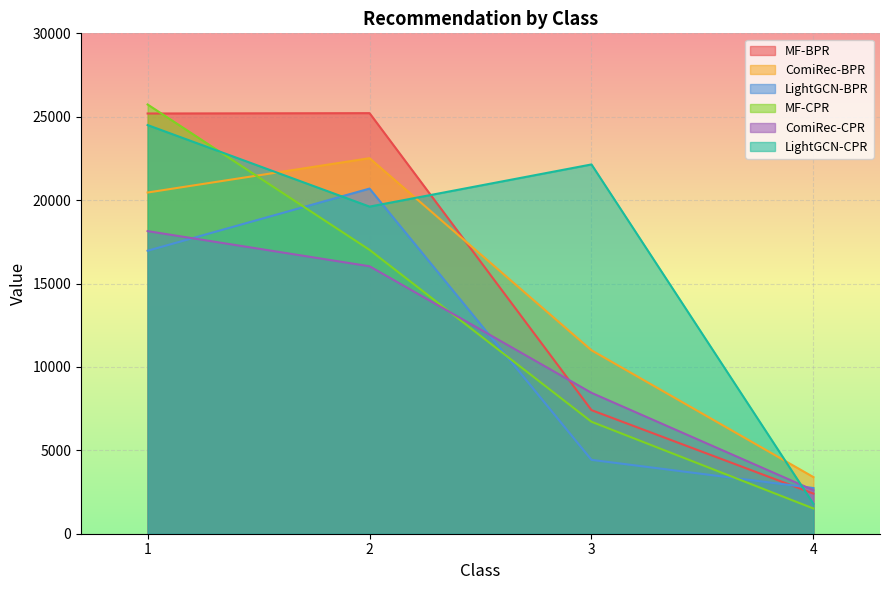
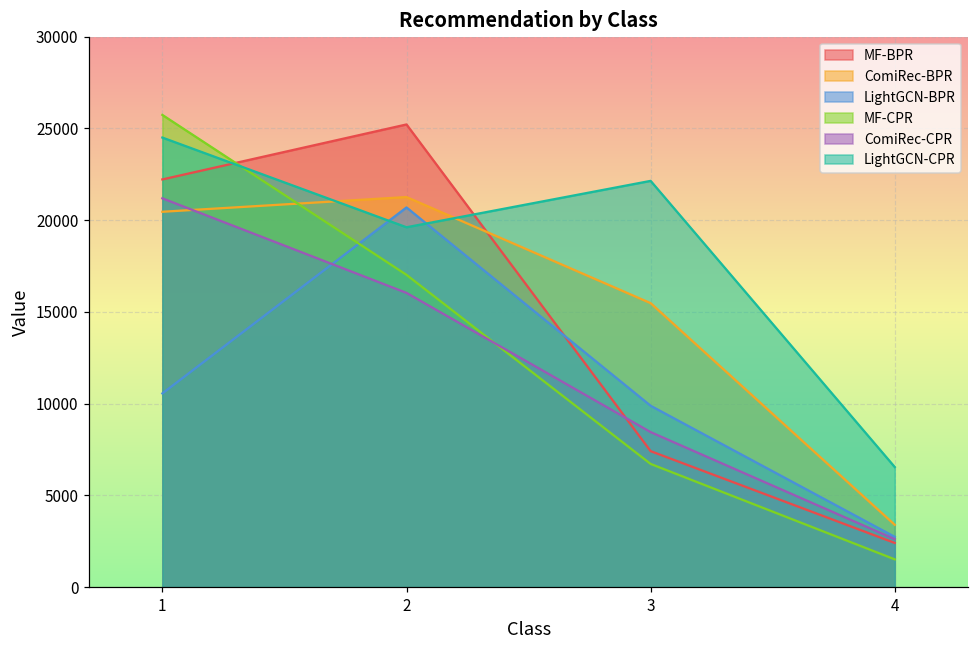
MF-BPR, 1: 25200 -> 22200
LightGCN-BPR, 1: 17000 -> 10600
ComiRec-CPR, 1: 18100 -> 21200
ComiRec-BPR, 2: 22500 -> 21300
ComiRec-BPR, 3: 11000 -> 15500
LightGCN-BPR, 3: 4400 -> 9900
LightGCN-CPR, 4: 1800 -> 6500
